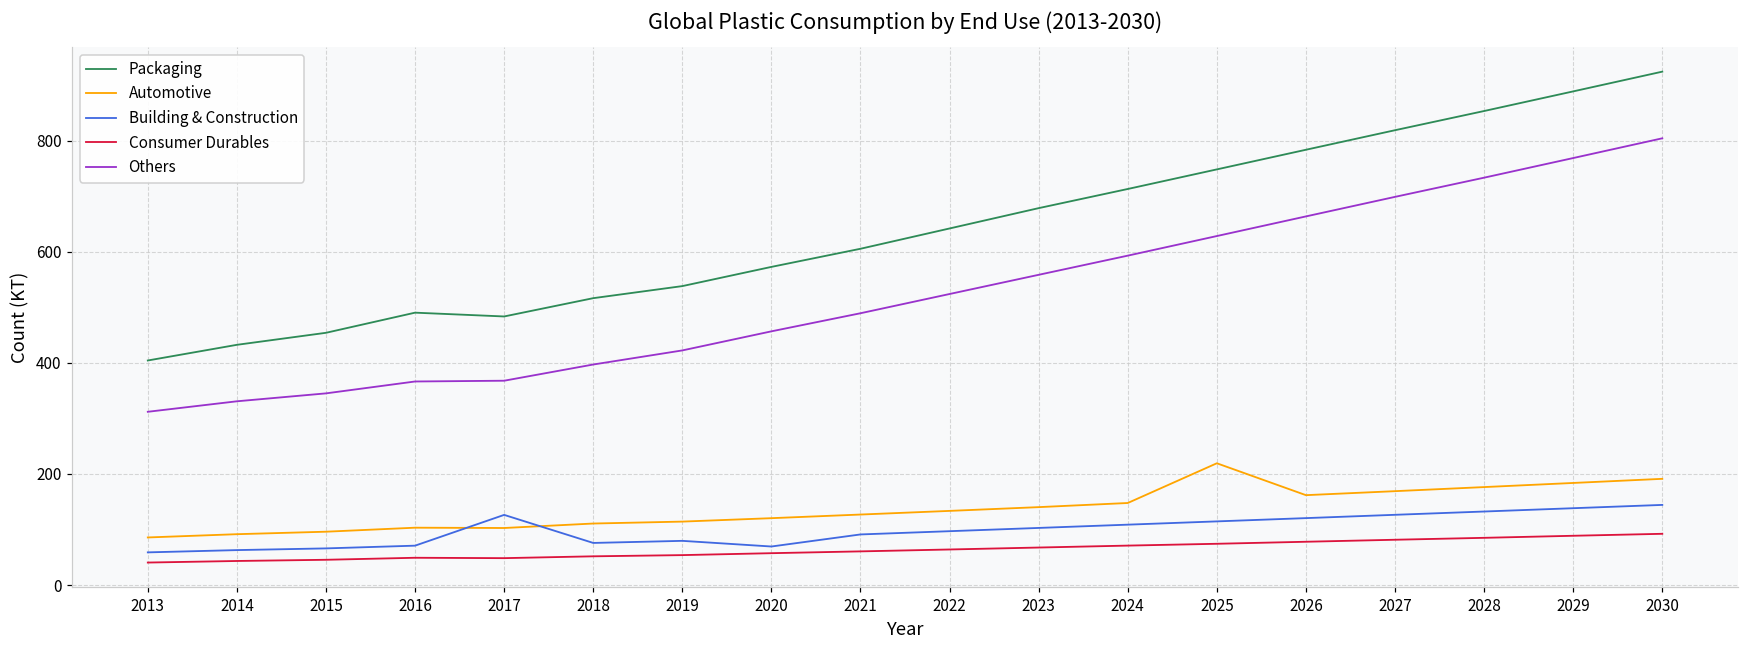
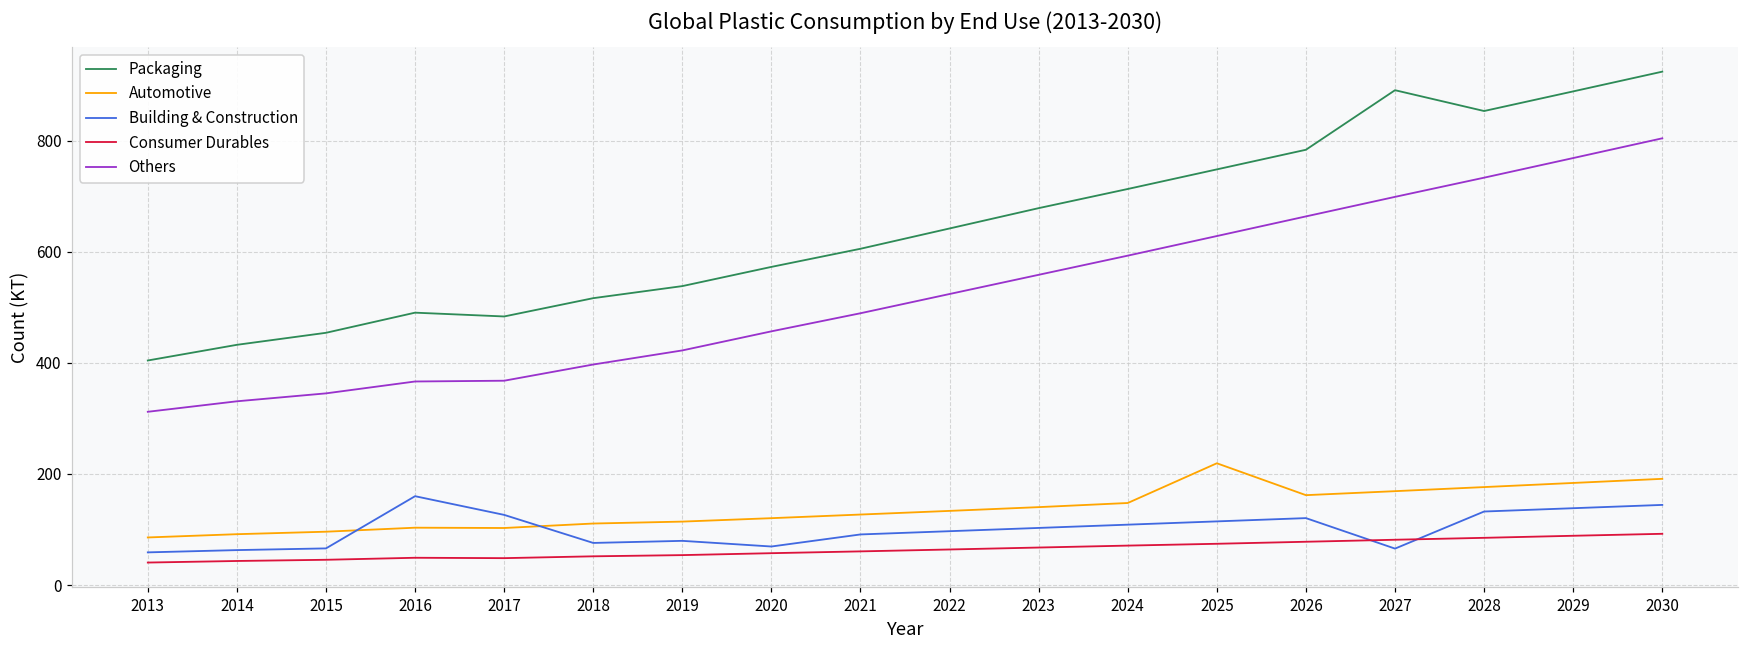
Building & Construction, 2016: 70 -> 160
Packaging, 2027: 820 -> 890
Building & Construction, 2027: 130 -> 70
